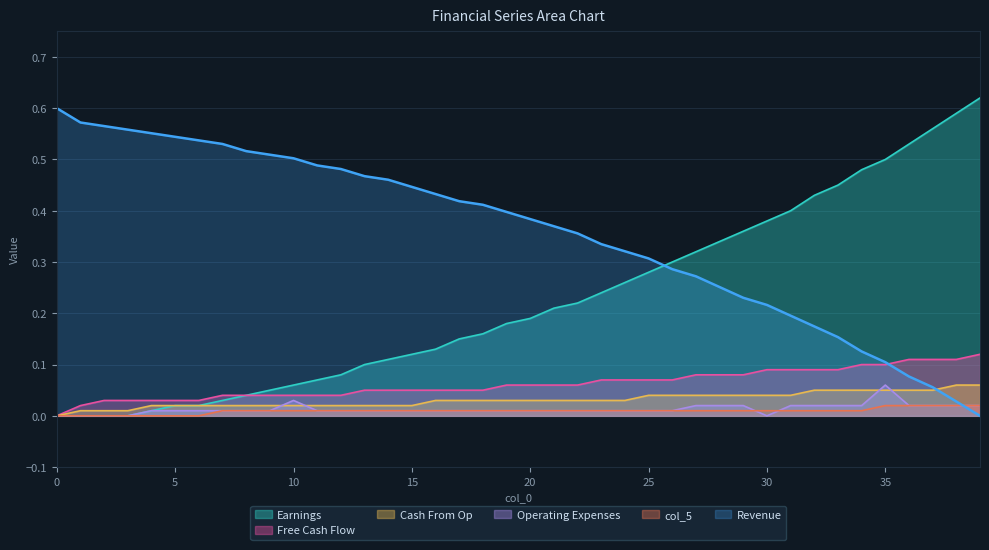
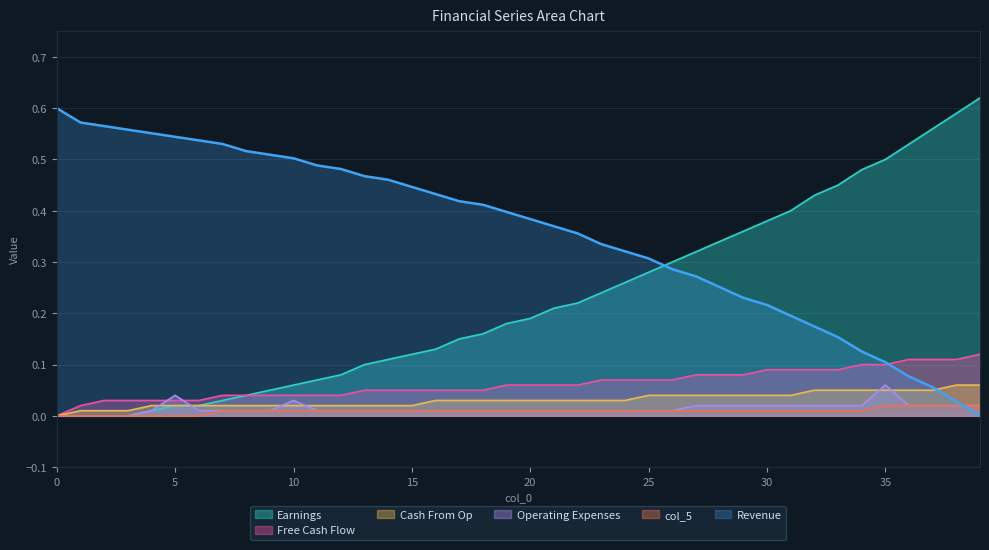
Operating Expenses, 5: 0.01 -> 0.04
Operating Expenses, 30: 0.00 -> 0.02
